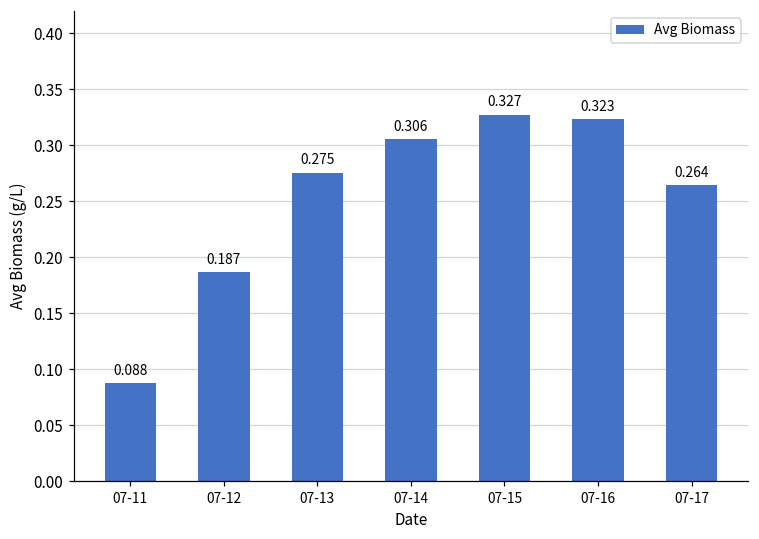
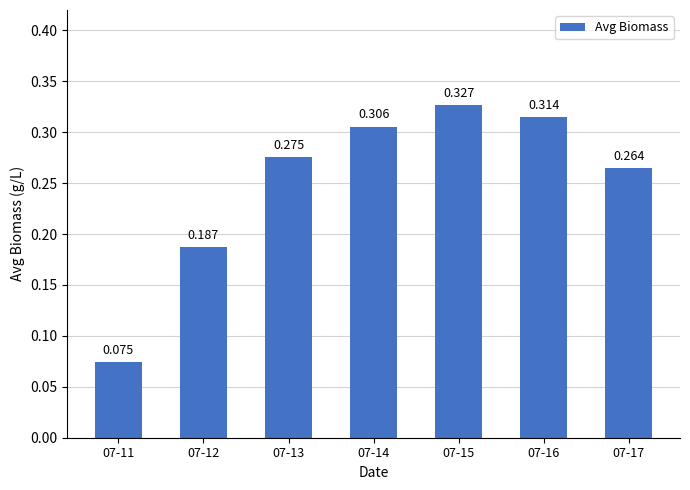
07-11: 0.088 -> 0.075
07-16: 0.323 -> 0.314
